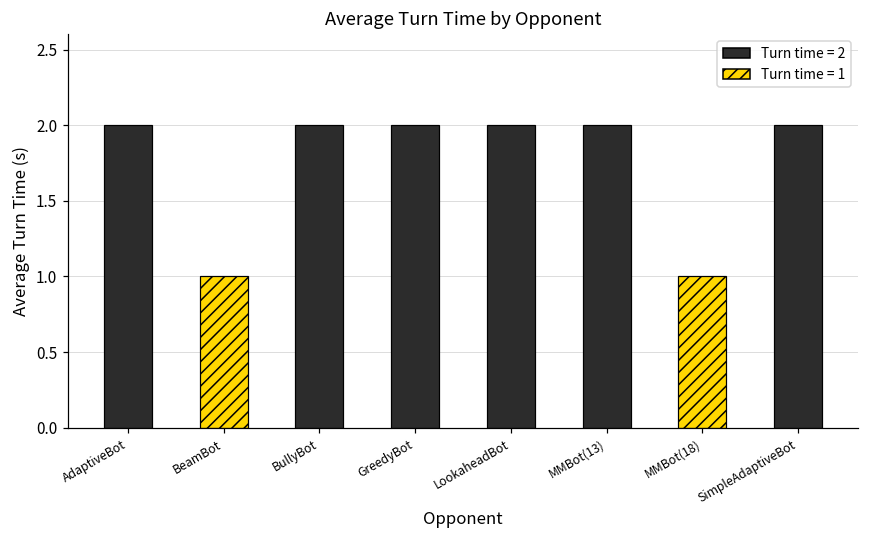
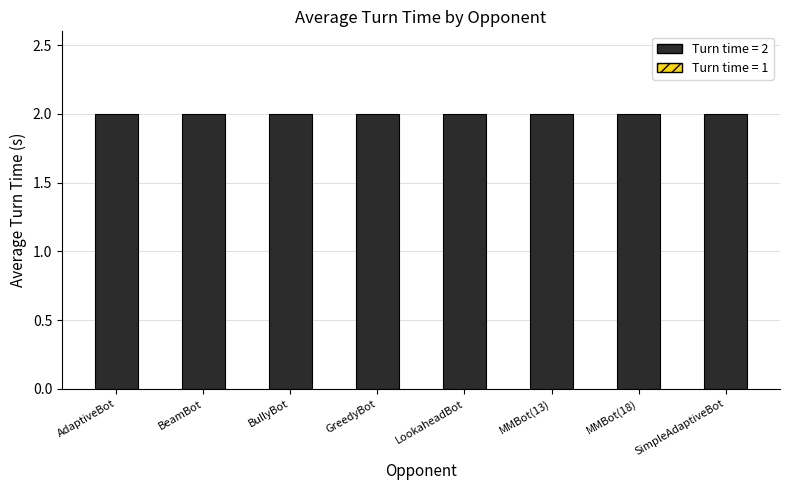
BeamBot: 1 -> 2
MMBot(18): 1 -> 2
